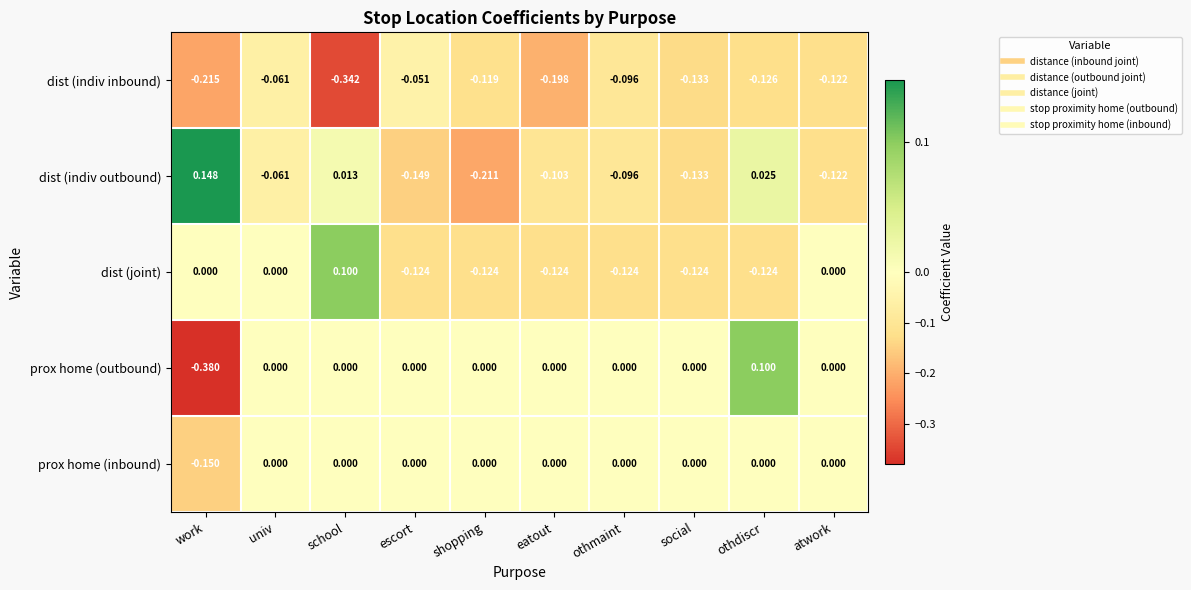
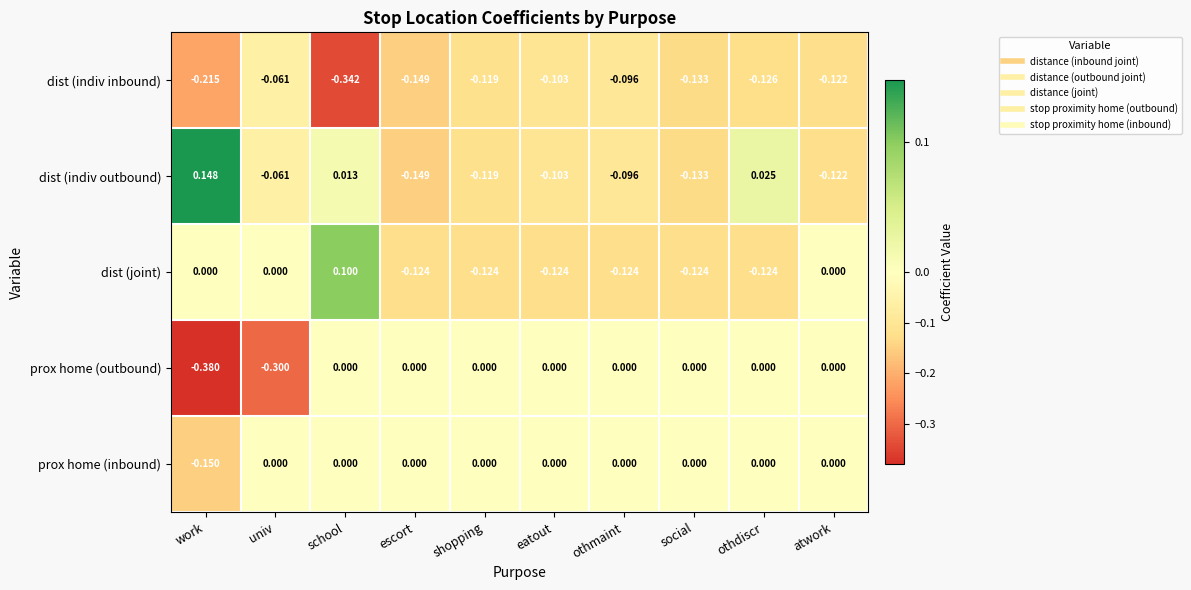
dist (indiv inbound), escort: -0.051 -> -0.149
dist (indiv inbound), eatout: -0.198 -> -0.103
dist (indiv outbound), shopping: -0.211 -> -0.119
prox home (outbound), univ: 0.000 -> -0.300
prox home (outbound), othdiscr: 0.100 -> 0.000
